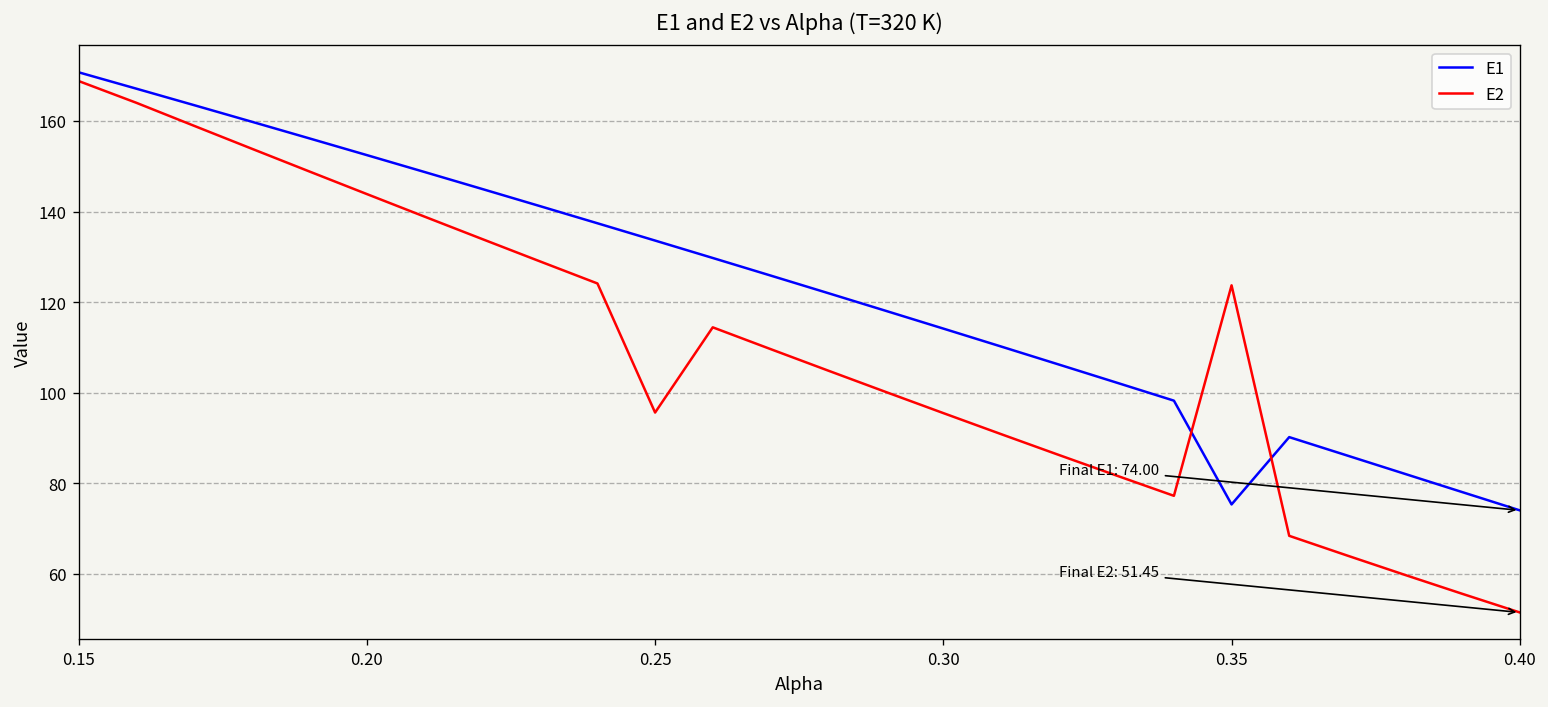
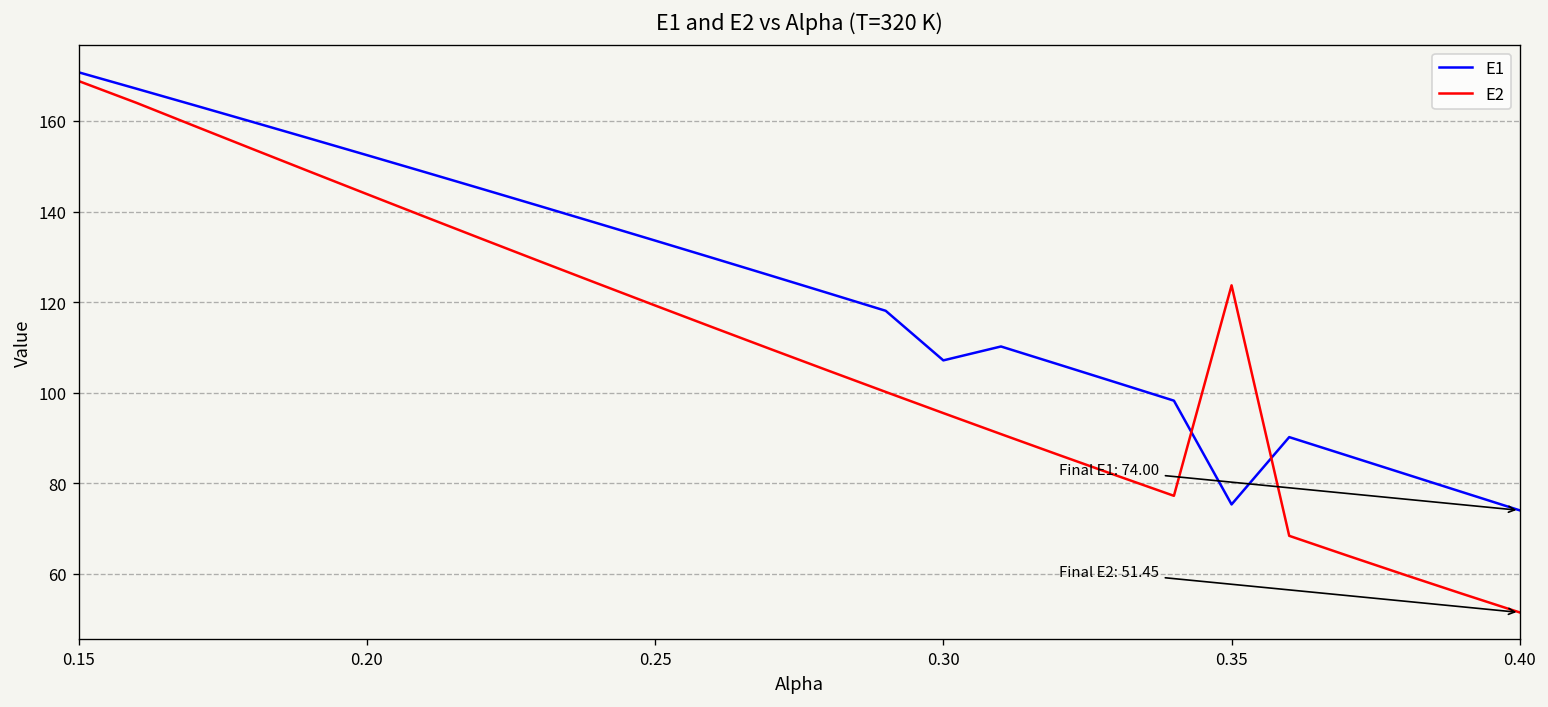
E2, 0.25: 96 -> 119
E1, 0.30: 114 -> 107
